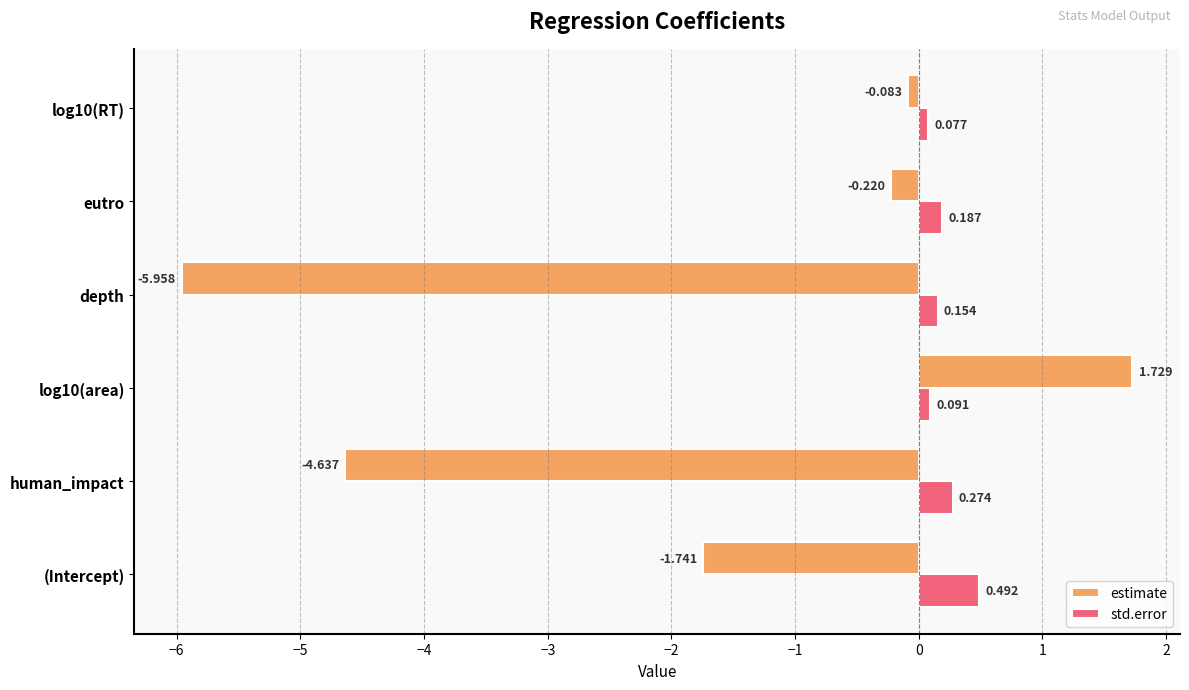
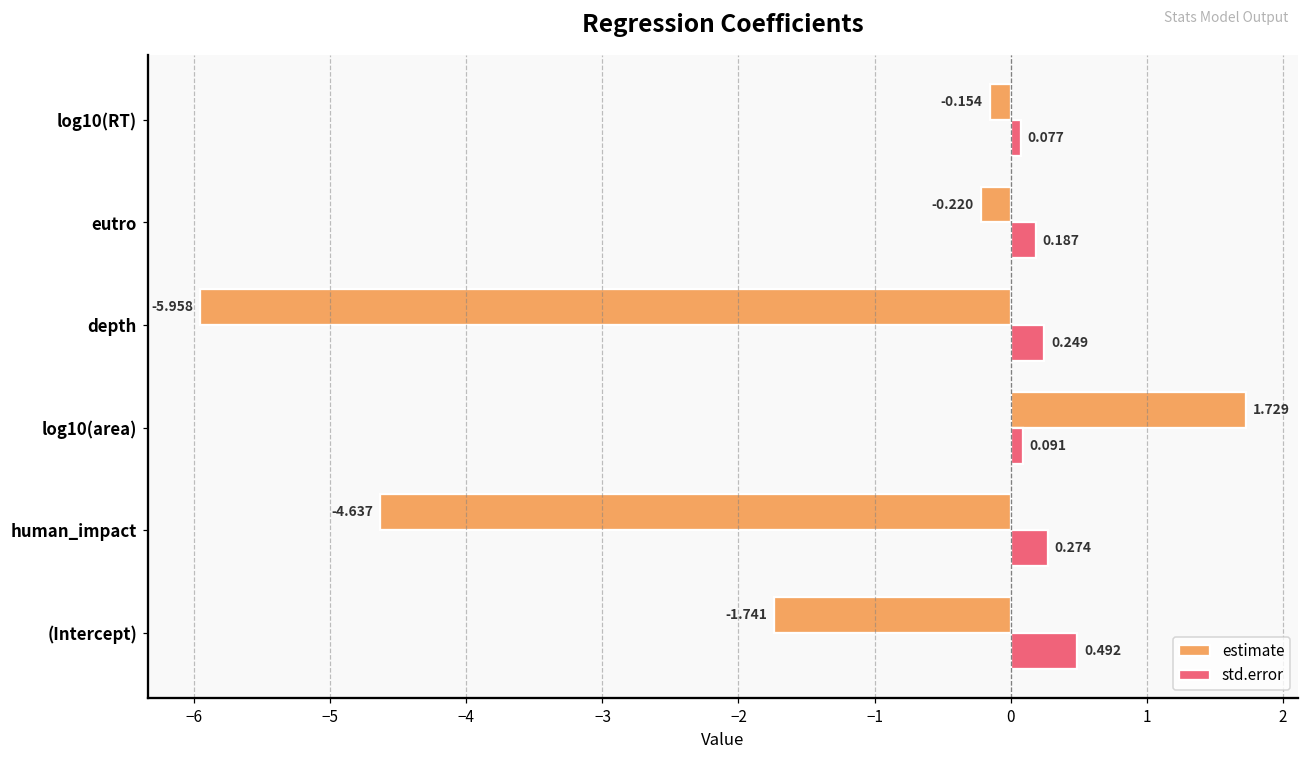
estimate, log10(RT): -0.083 -> -0.154
std.error, depth: 0.154 -> 0.249
